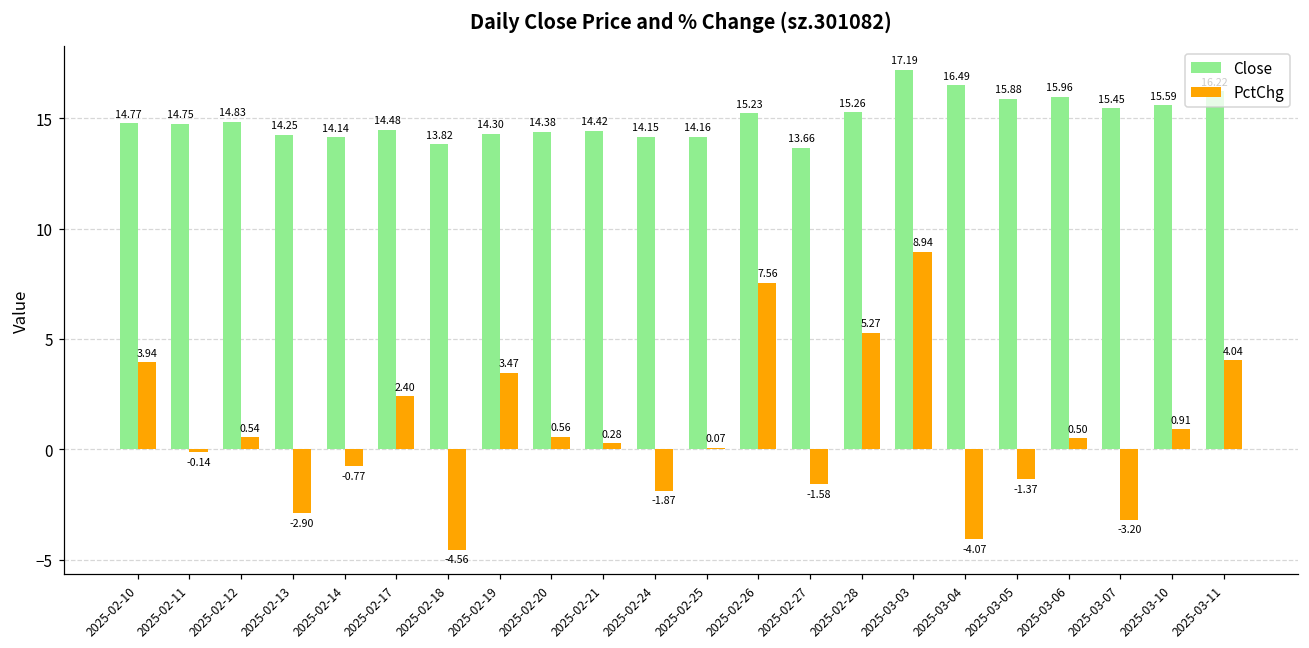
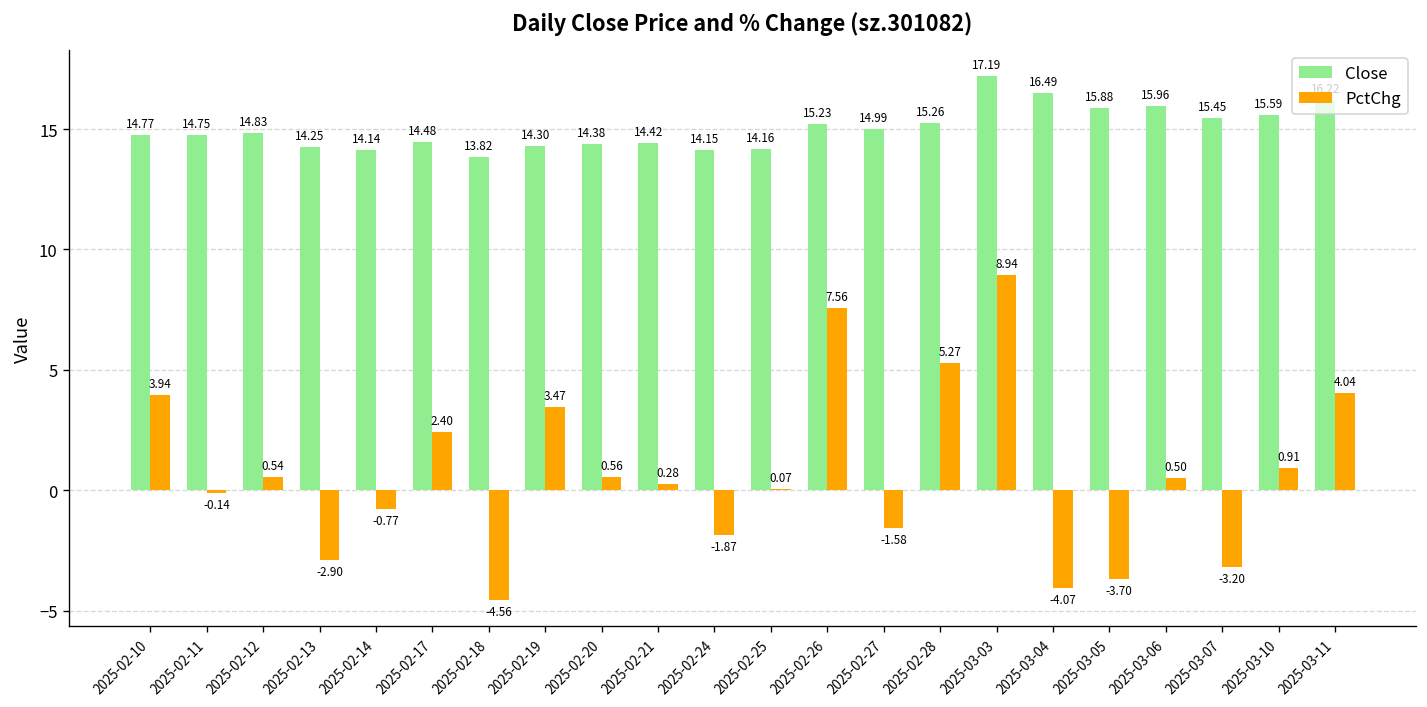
Close, 2025-02-27: 13.66 -> 14.99
PctChg, 2025-03-05: -1.37 -> -3.70
